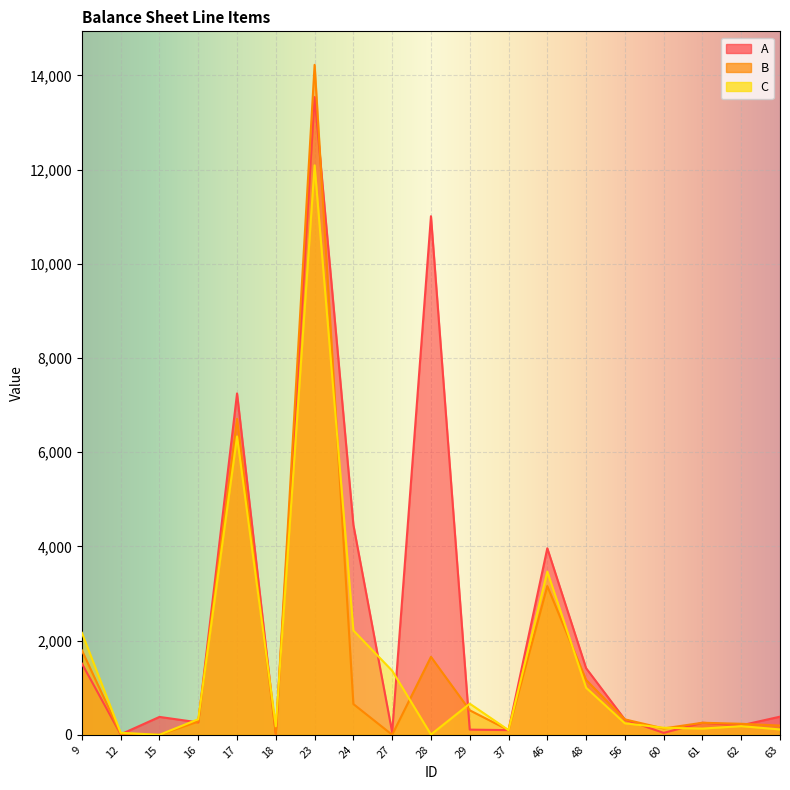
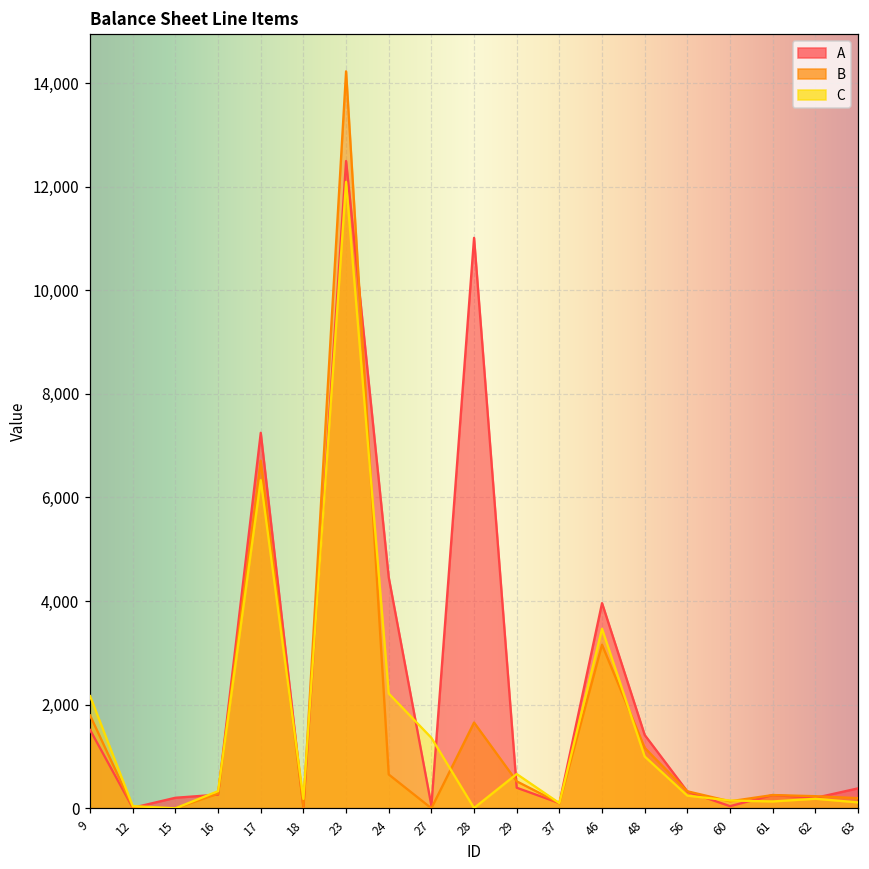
A, 15: 400 -> 200
A, 23: 13,500 -> 12,500
A, 29: 100 -> 400
